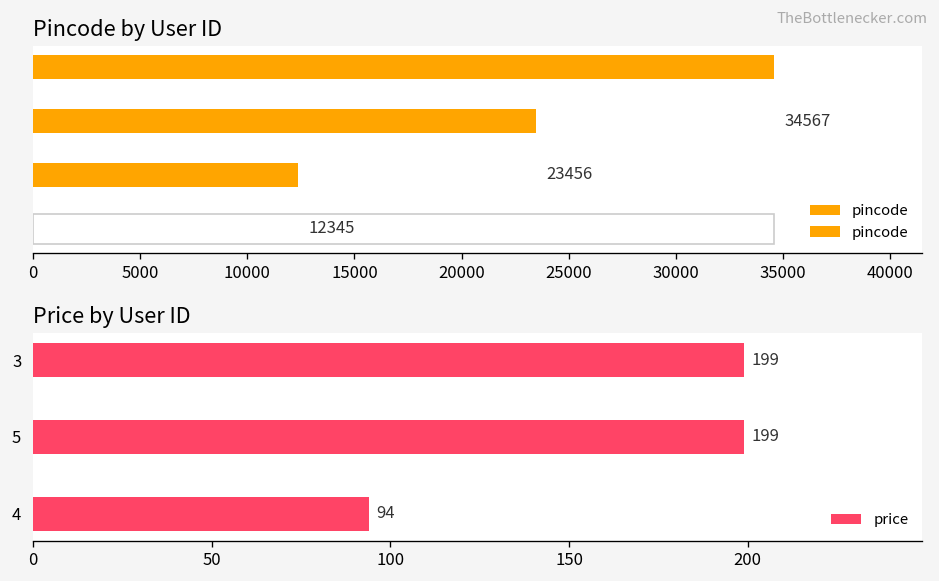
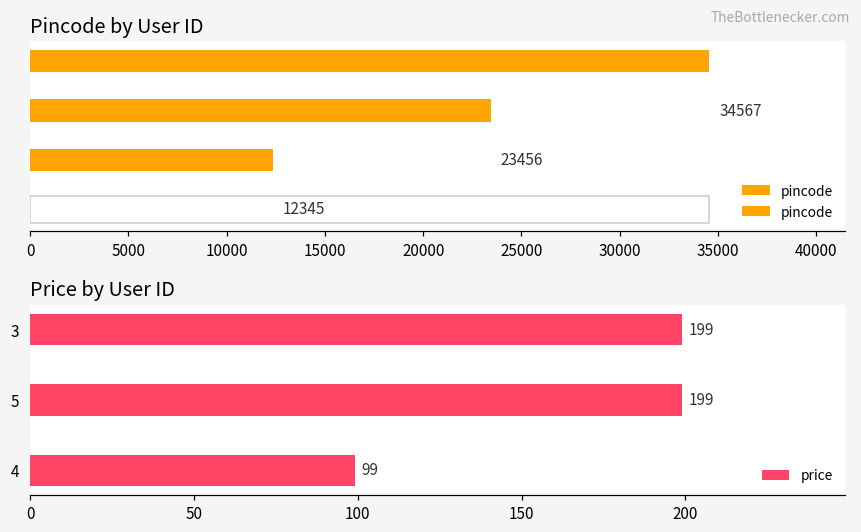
Price by User ID, 4: 94 -> 99
